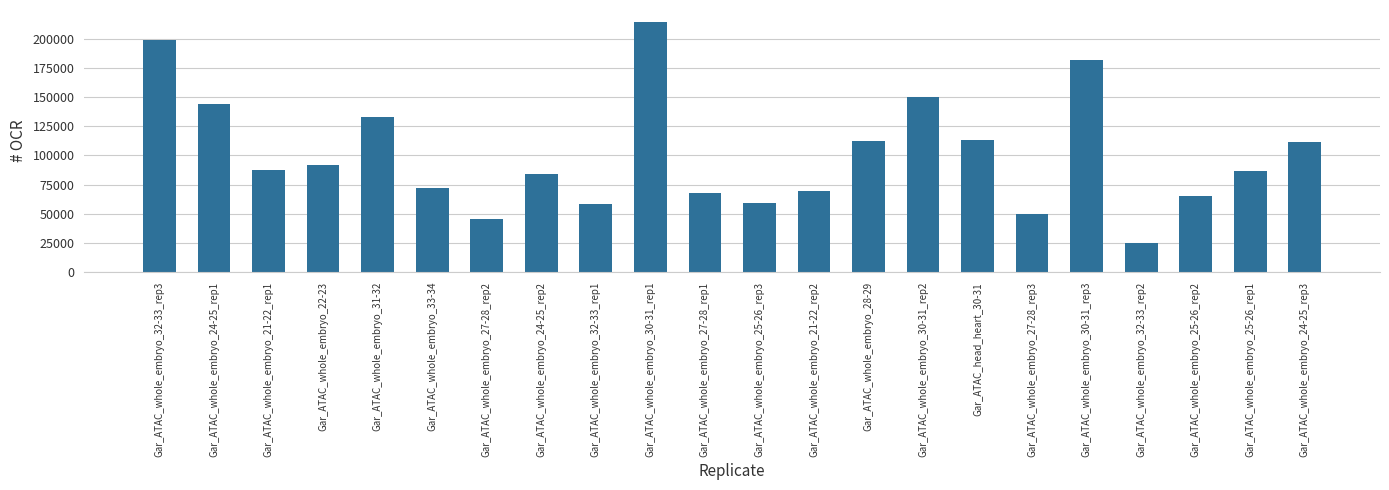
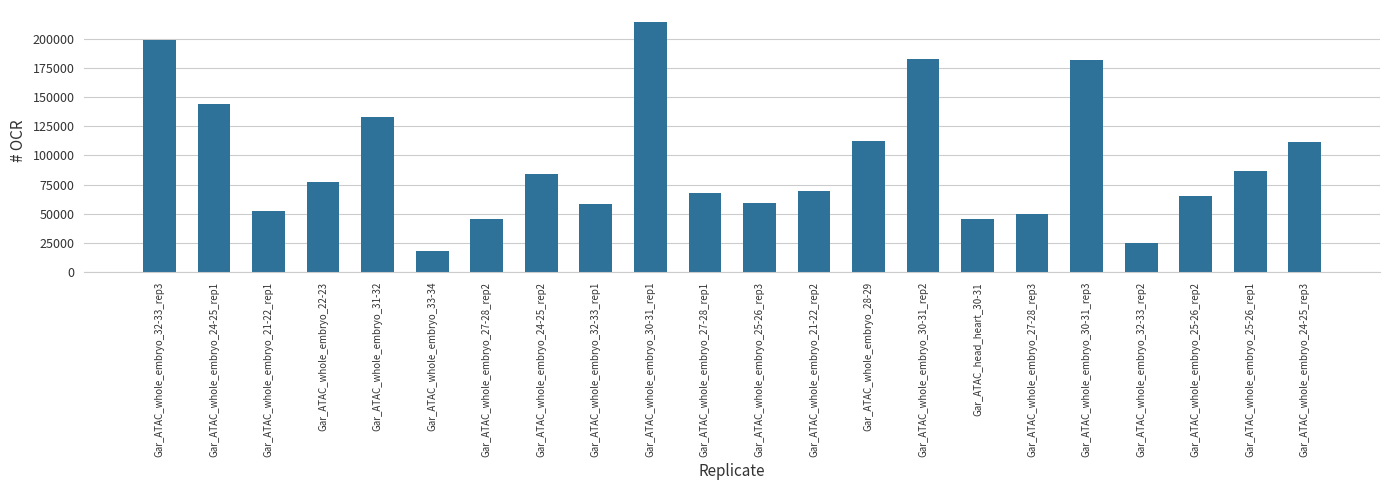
Gar_ATAC_whole_embryo_21-22_rep1: 87000 -> 52000
Gar_ATAC_whole_embryo_22-23: 92000 -> 78000
Gar_ATAC_whole_embryo_33-34: 72000 -> 18000
Gar_ATAC_whole_embryo_30-31_rep2: 150000 -> 183000
Gar_ATAC_head_heart_30-31: 113000 -> 46000
